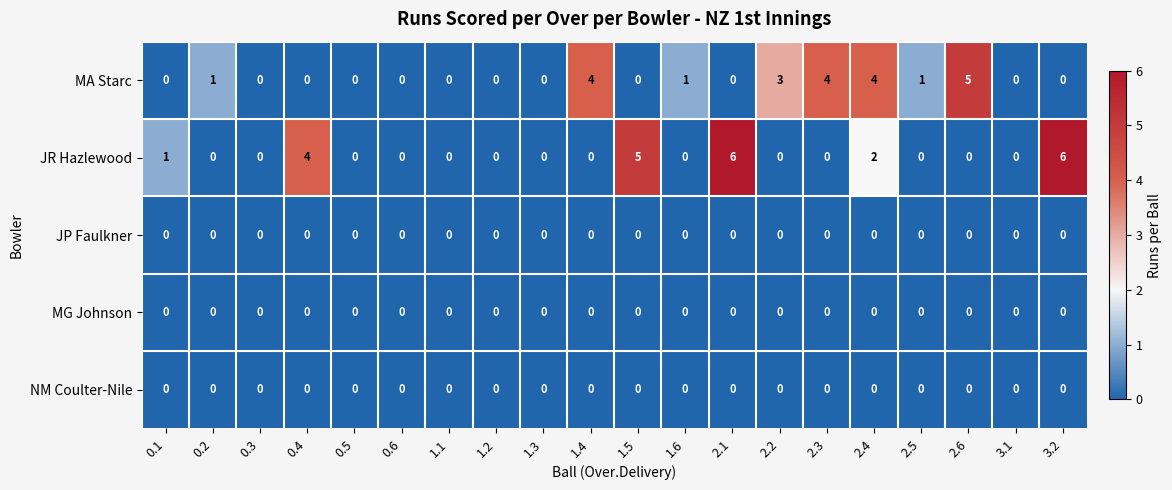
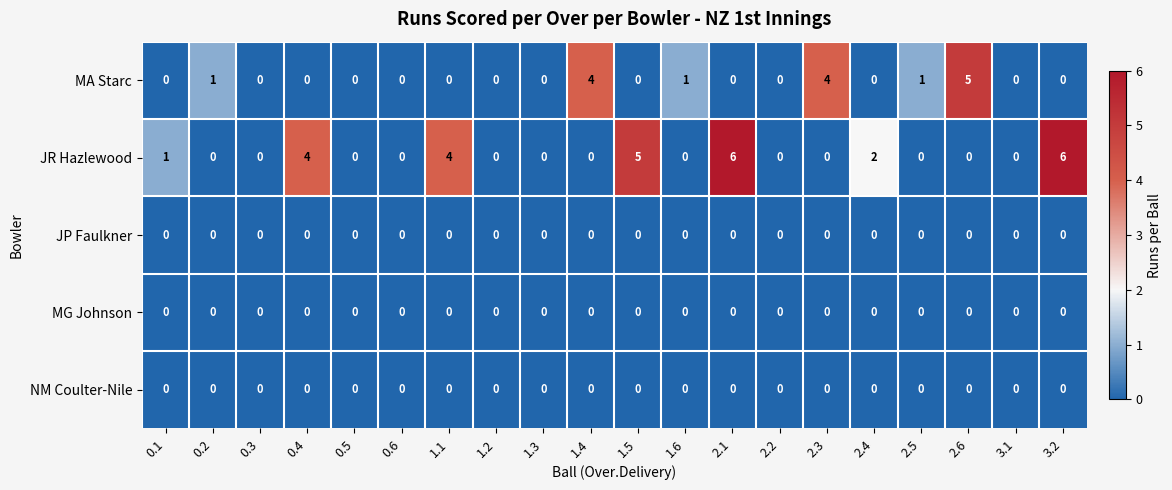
MA Starc, 2.2: 3 -> 0
MA Starc, 2.4: 4 -> 0
JR Hazlewood, 1.1: 0 -> 4
